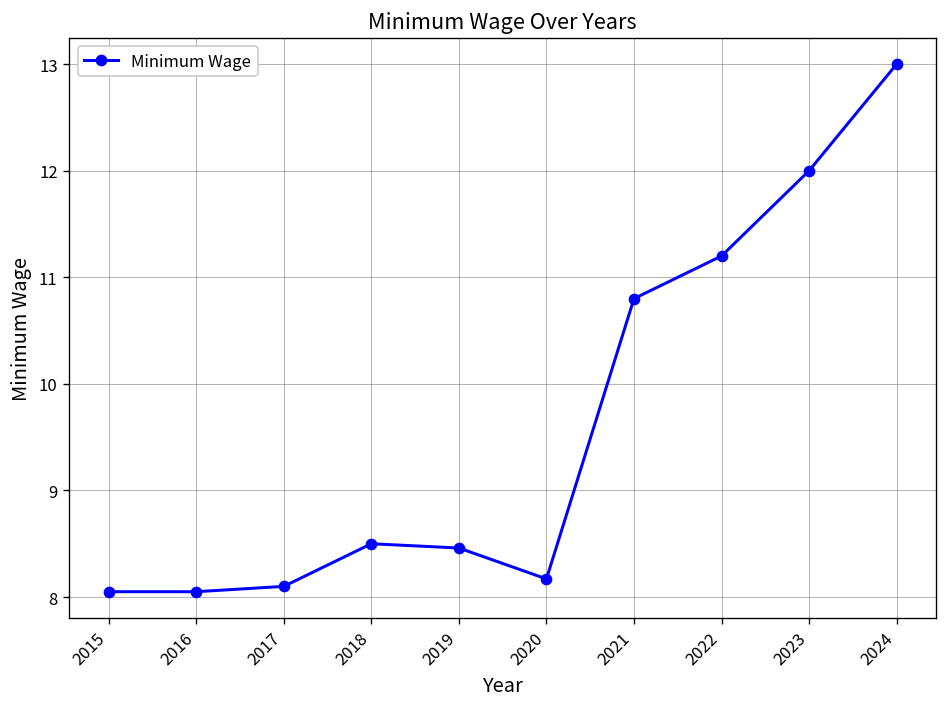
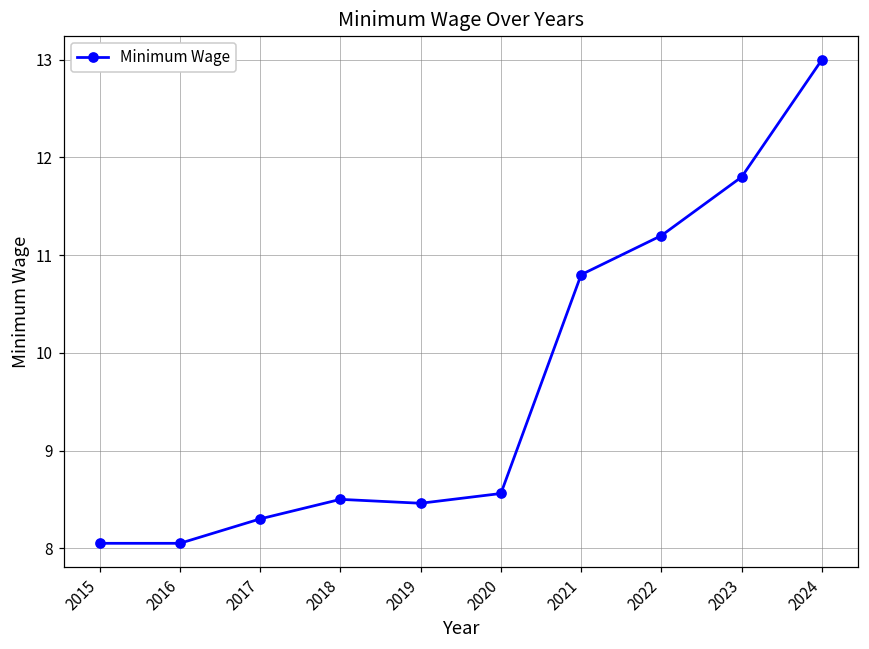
2017: 8.1 -> 8.3
2020: 8.2 -> 8.6
2023: 12.0 -> 11.8
